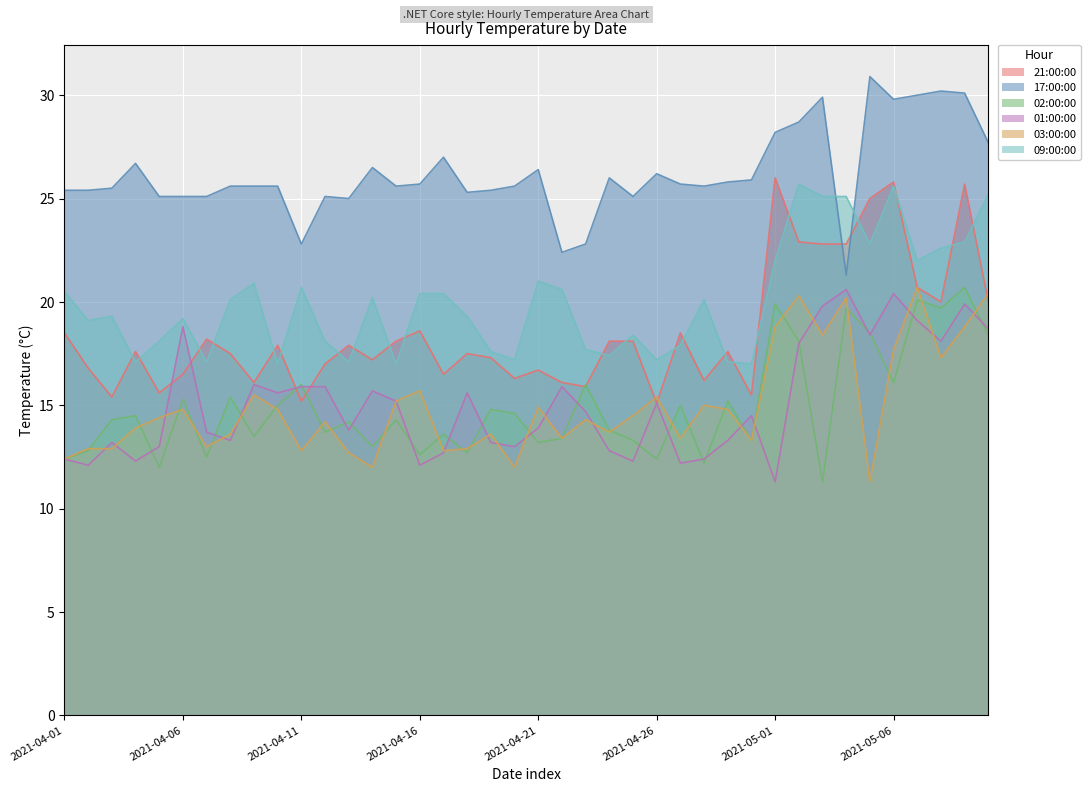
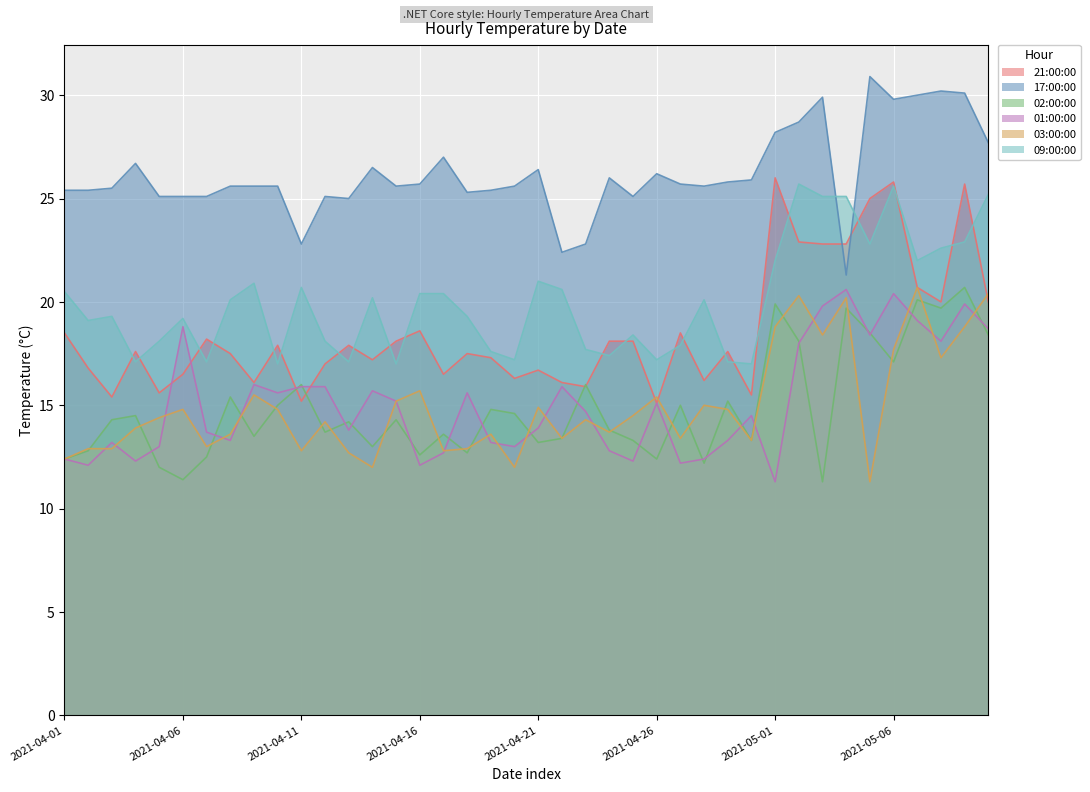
02:00:00, 2021-04-06: 15.3 -> 11.4
02:00:00, 2021-05-06: 16.1 -> 17.1
